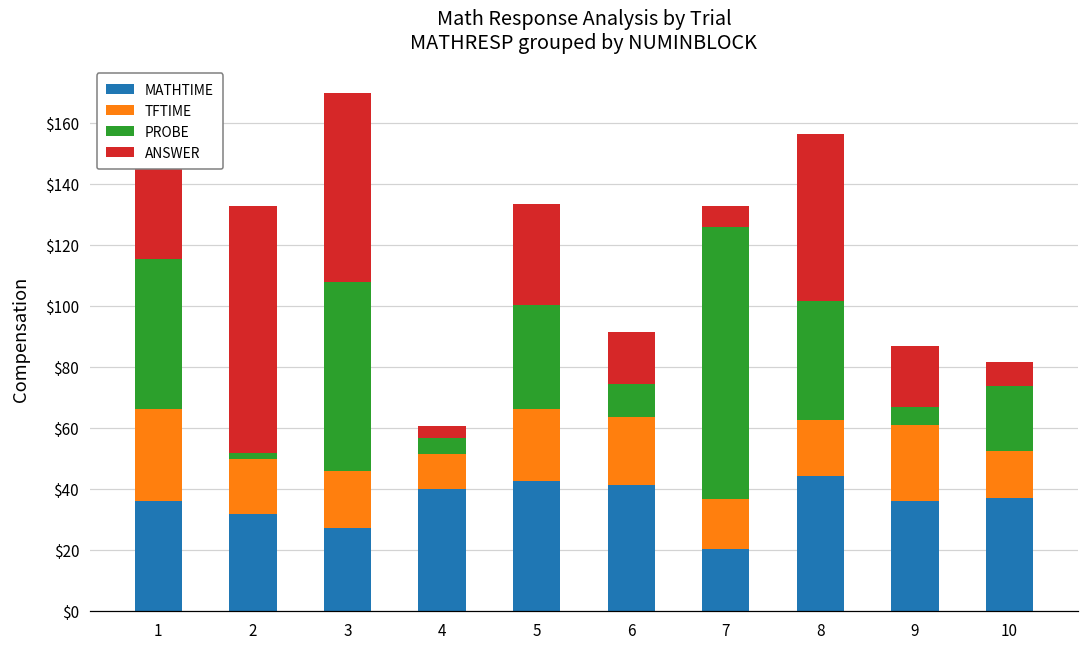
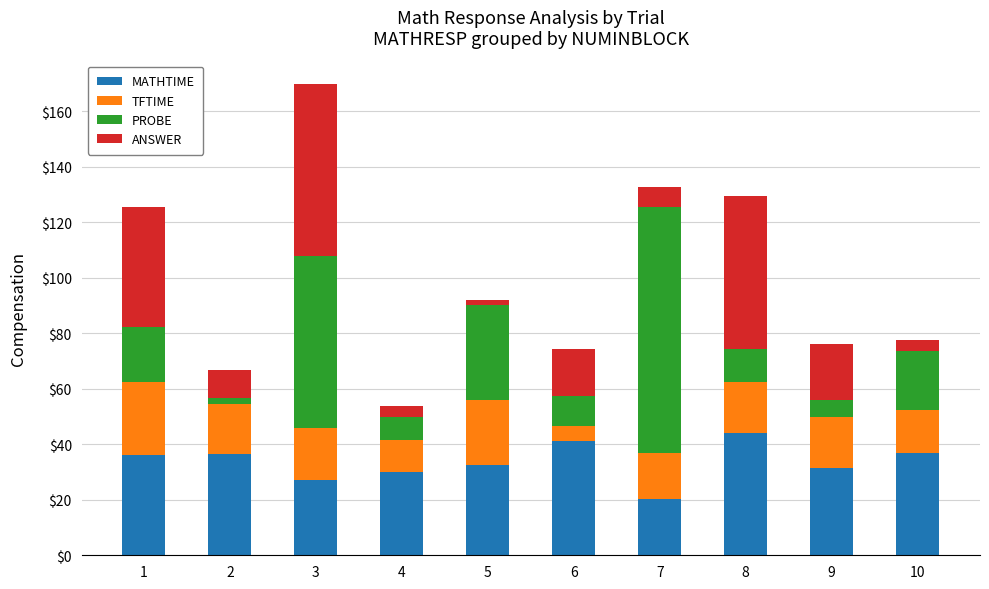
TFTIME, 1: $30 -> $26
PROBE, 1: $49 -> $20
MATHTIME, 2: $32 -> $37
ANSWER, 2: $81 -> $10
MATHTIME, 4: $40 -> $30
PROBE, 4: $5 -> $8
MATHTIME, 5: $43 -> $32
ANSWER, 5: $33 -> $2
TFTIME, 6: $22 -> $5
PROBE, 8: $39 -> $12
MATHTIME, 9: $36 -> $32
TFTIME, 9: $25 -> $18
ANSWER, 10: $8 -> $4
